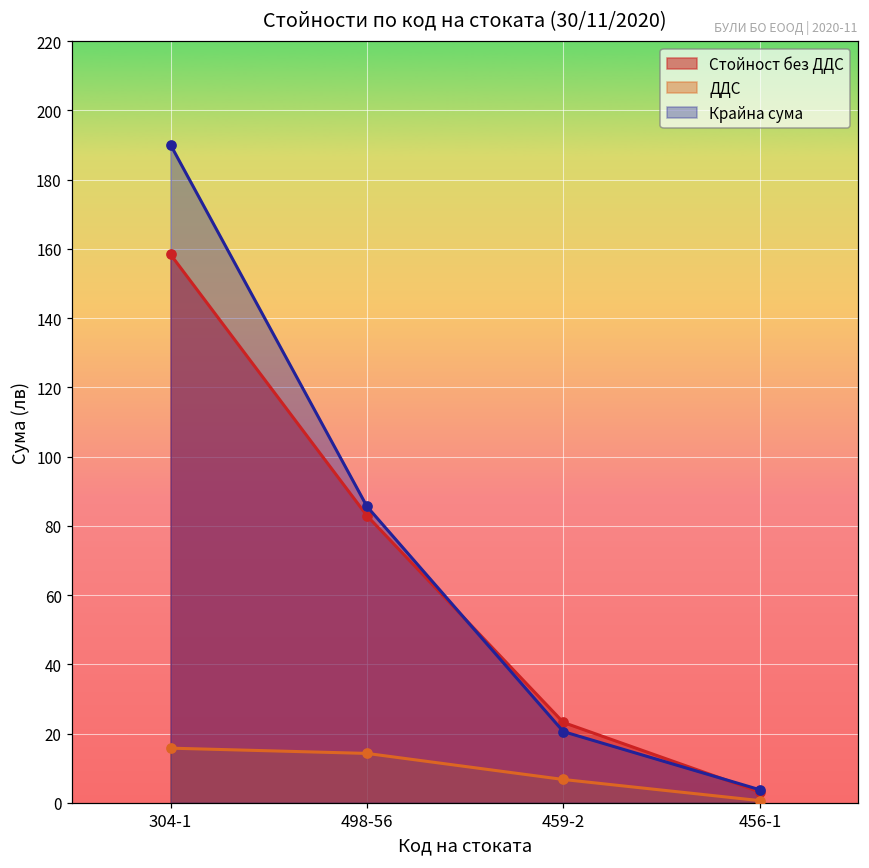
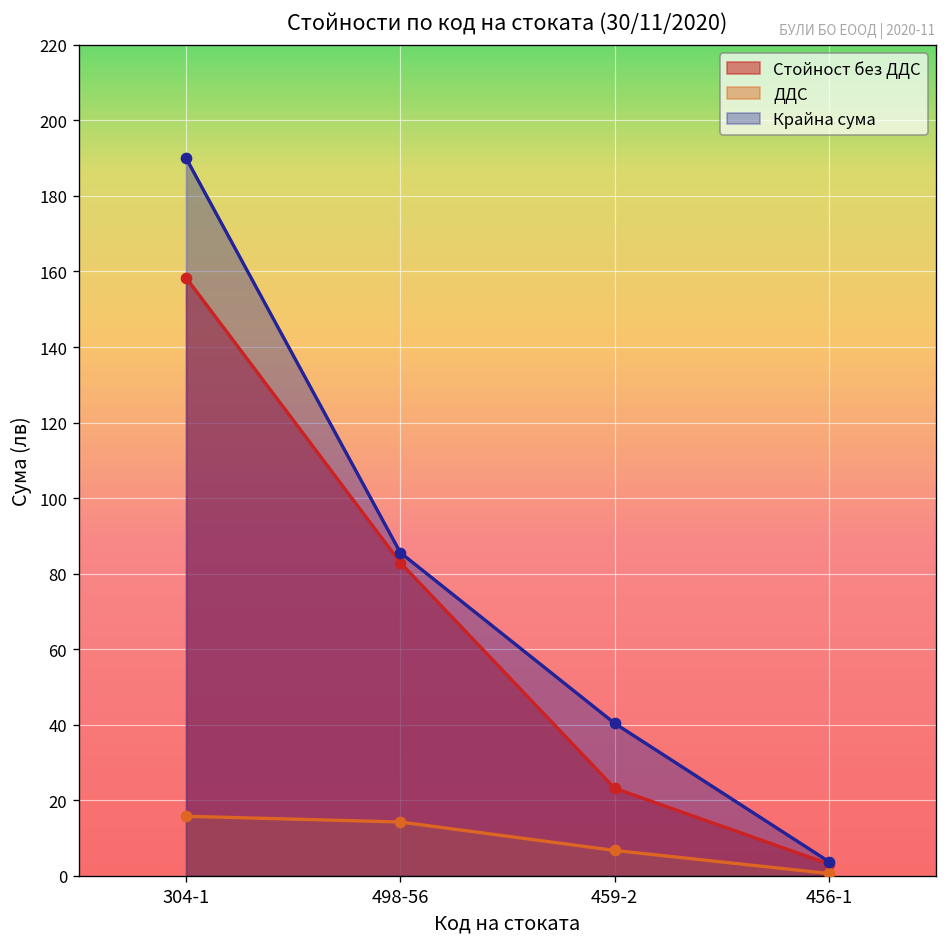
Крайна сума, 459-2: 21 -> 40
